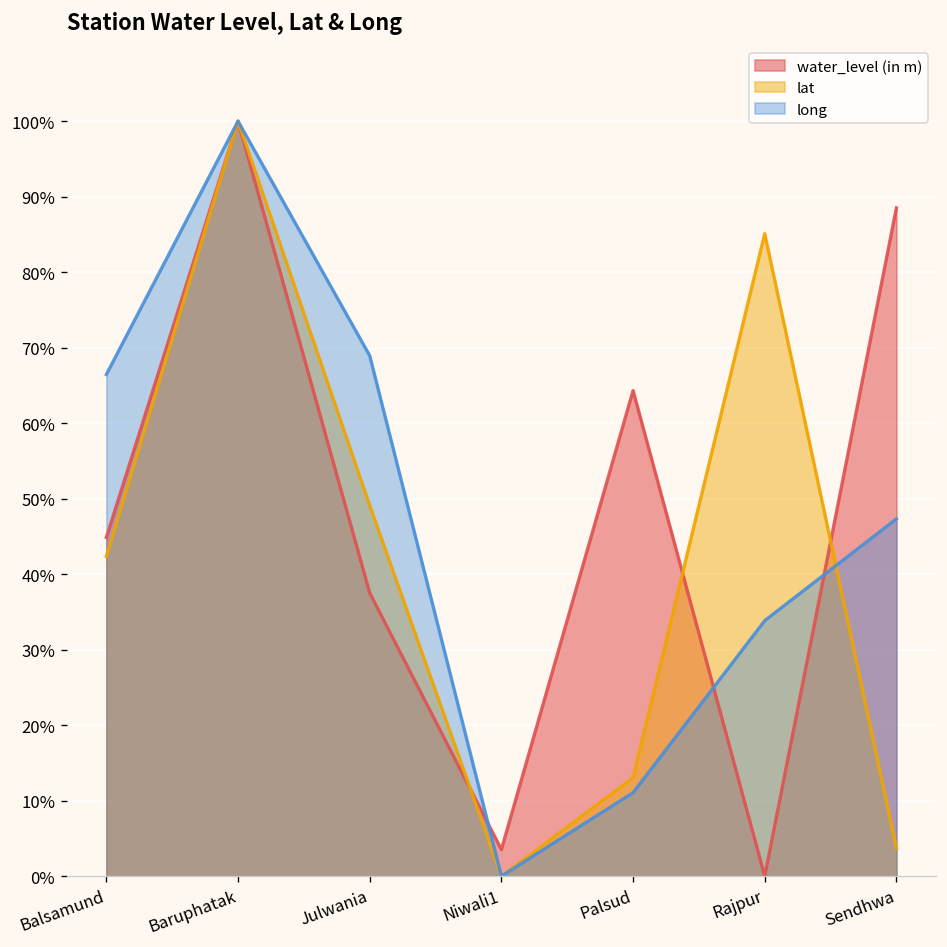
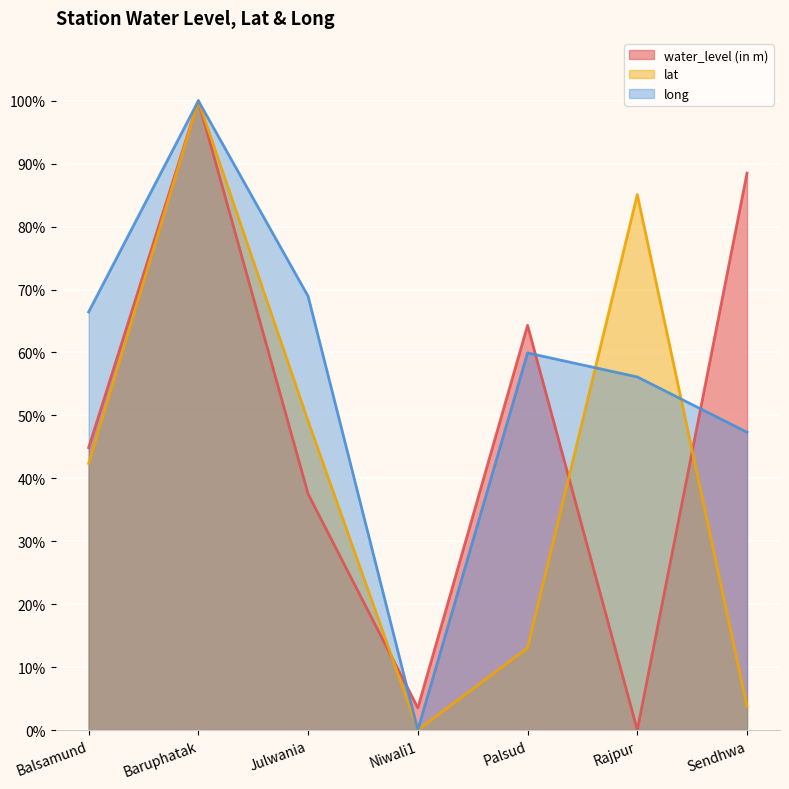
long, Palsud: 11% -> 60%
long, Rajpur: 34% -> 56%
